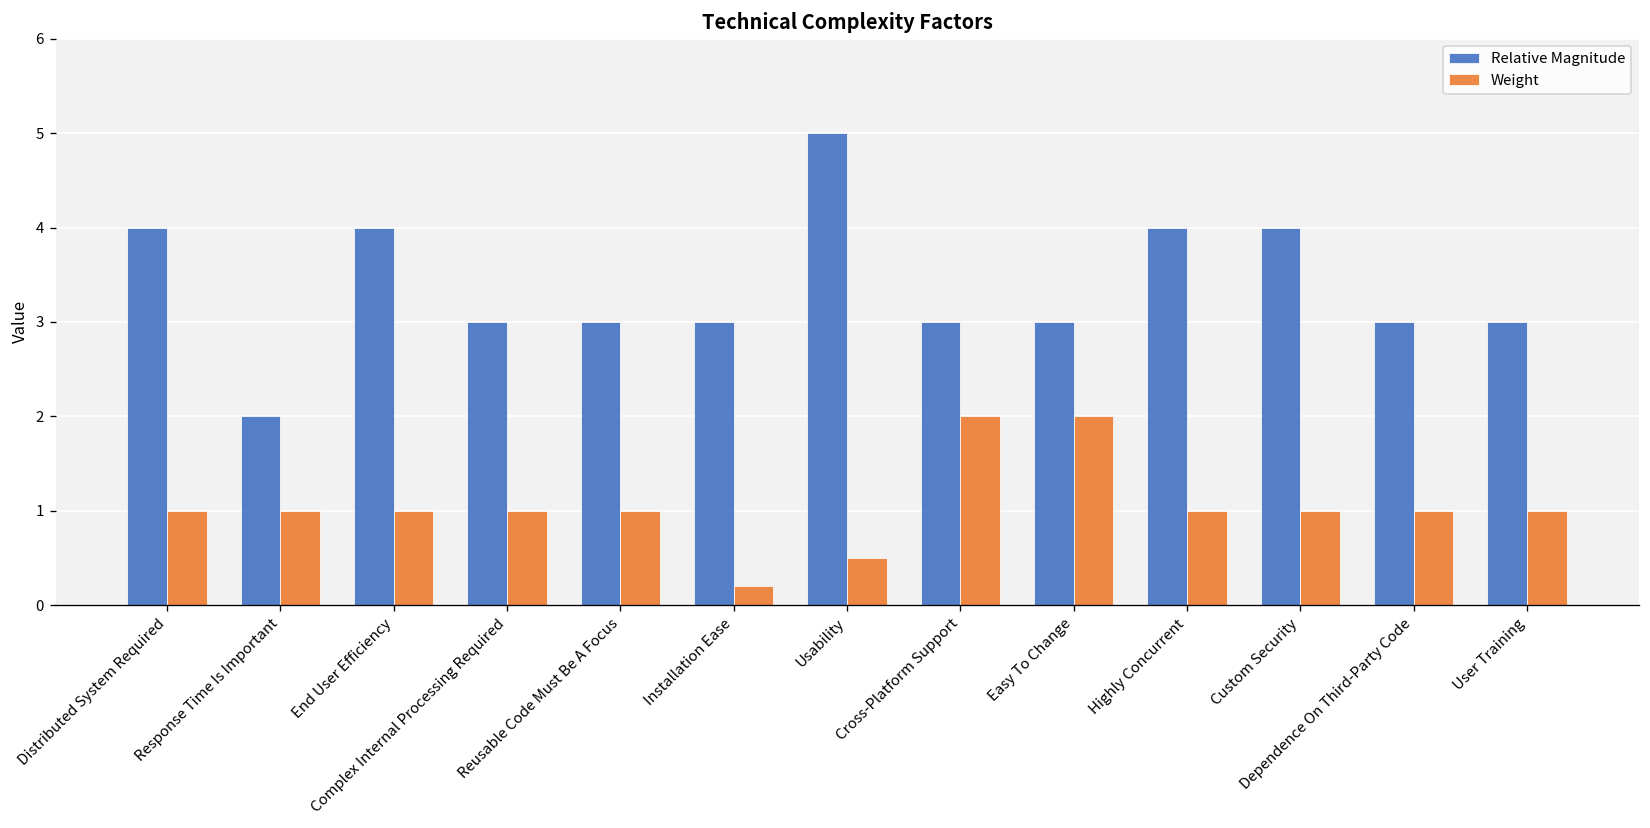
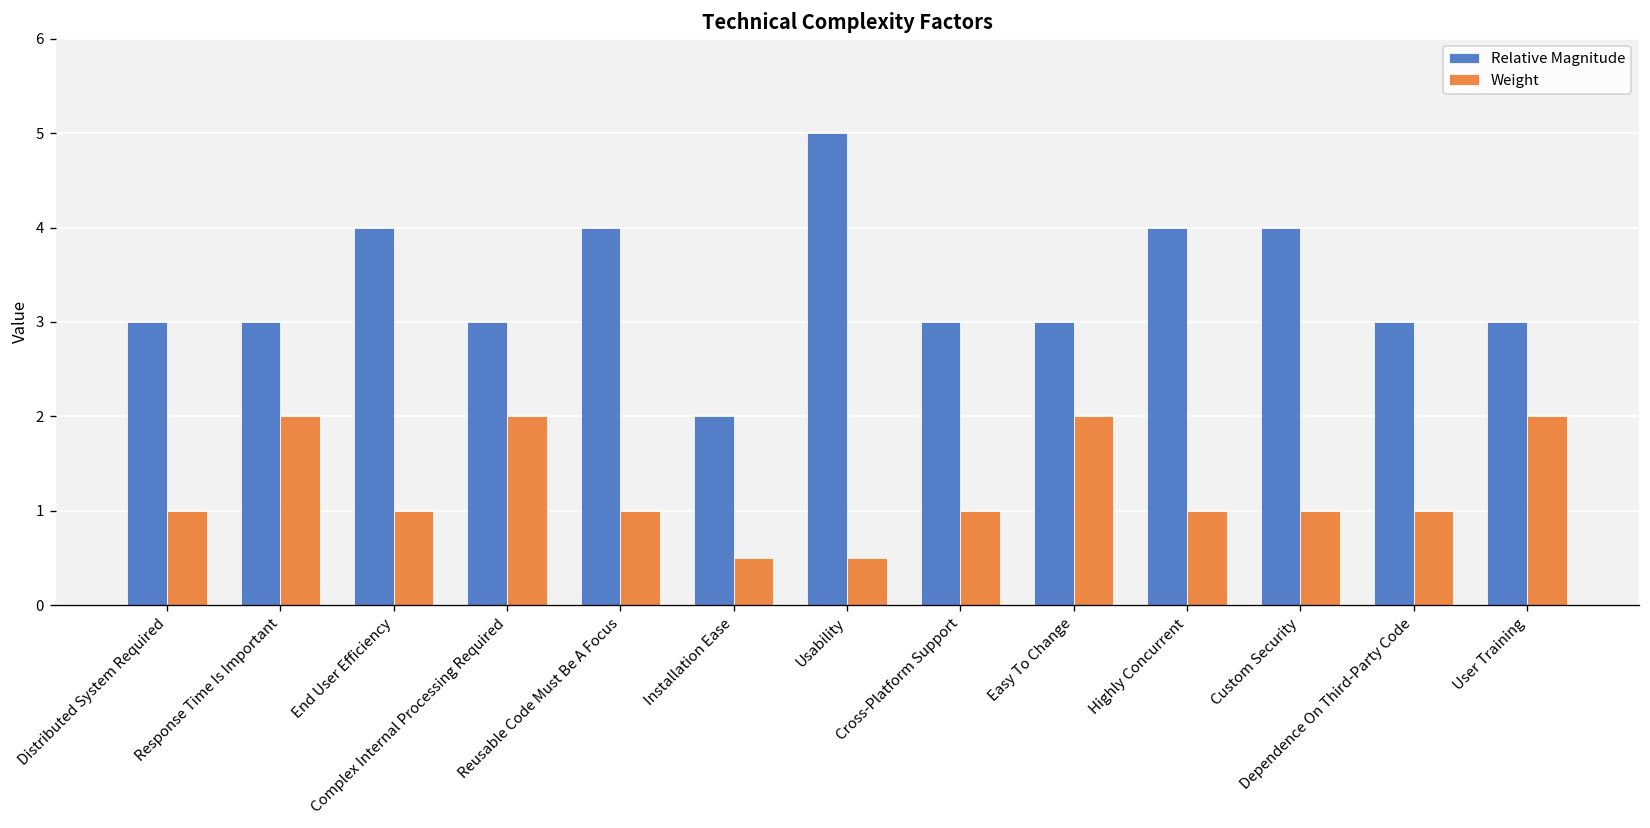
Relative Magnitude, Distributed System Required: 4 -> 3
Relative Magnitude, Response Time Is Important: 2 -> 3
Weight, Response Time Is Important: 1 -> 2
Weight, Complex Internal Processing Required: 1 -> 2
Relative Magnitude, Reusable Code Must Be A Focus: 3 -> 4
Relative Magnitude, Installation Ease: 3 -> 2
Weight, Installation Ease: 0.2 -> 0.5
Weight, Cross-Platform Support: 2 -> 1
Weight, User Training: 1 -> 2
